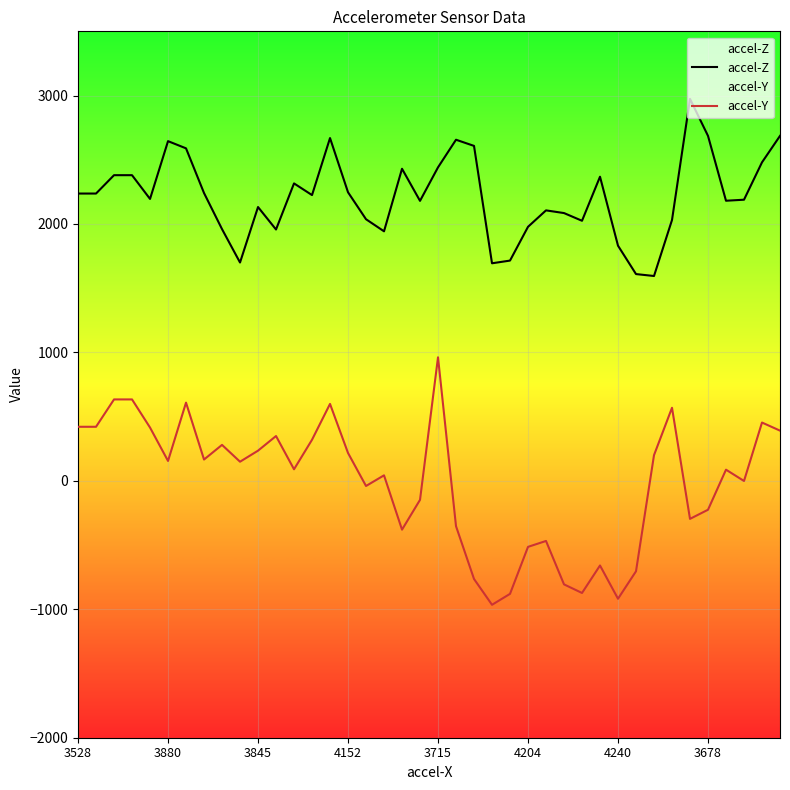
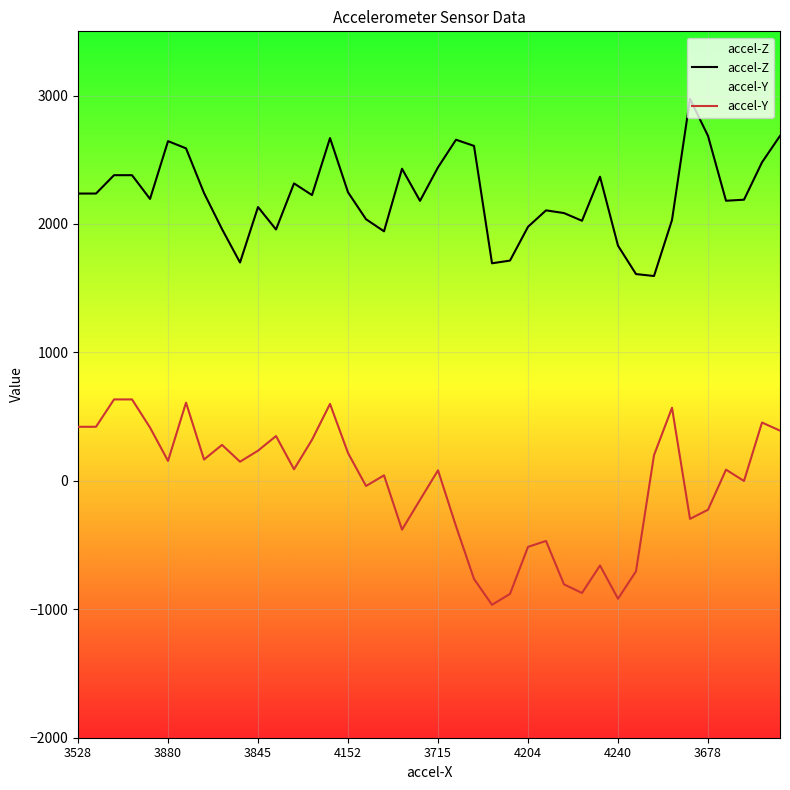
accel-Y, 3715: 960 -> 80
